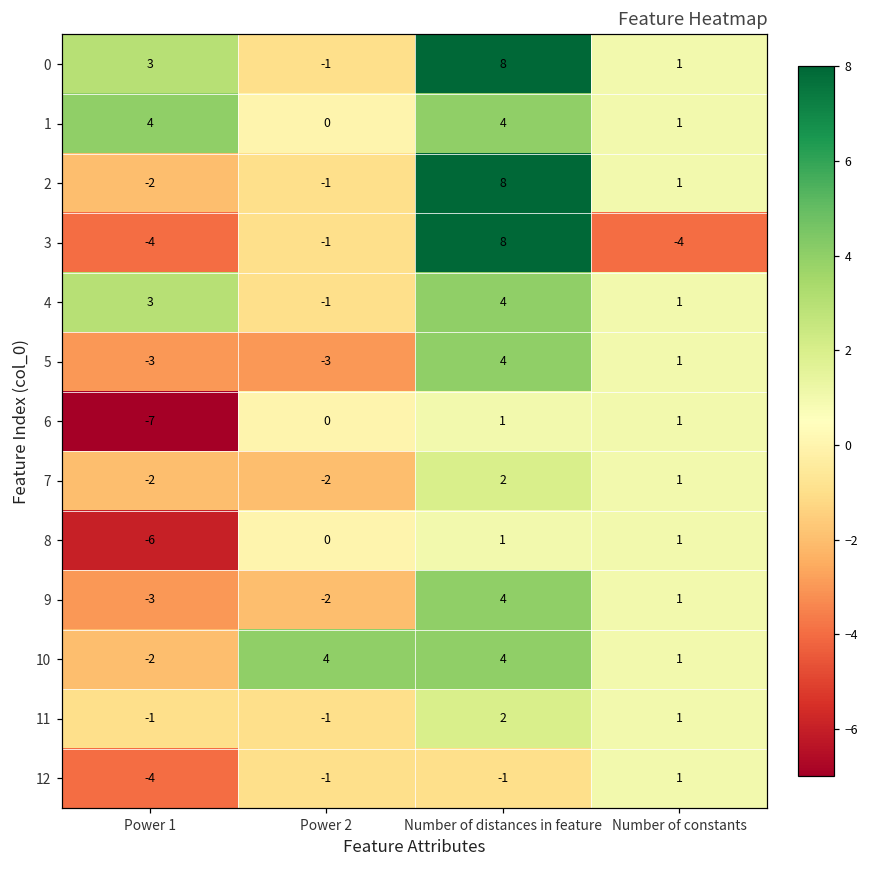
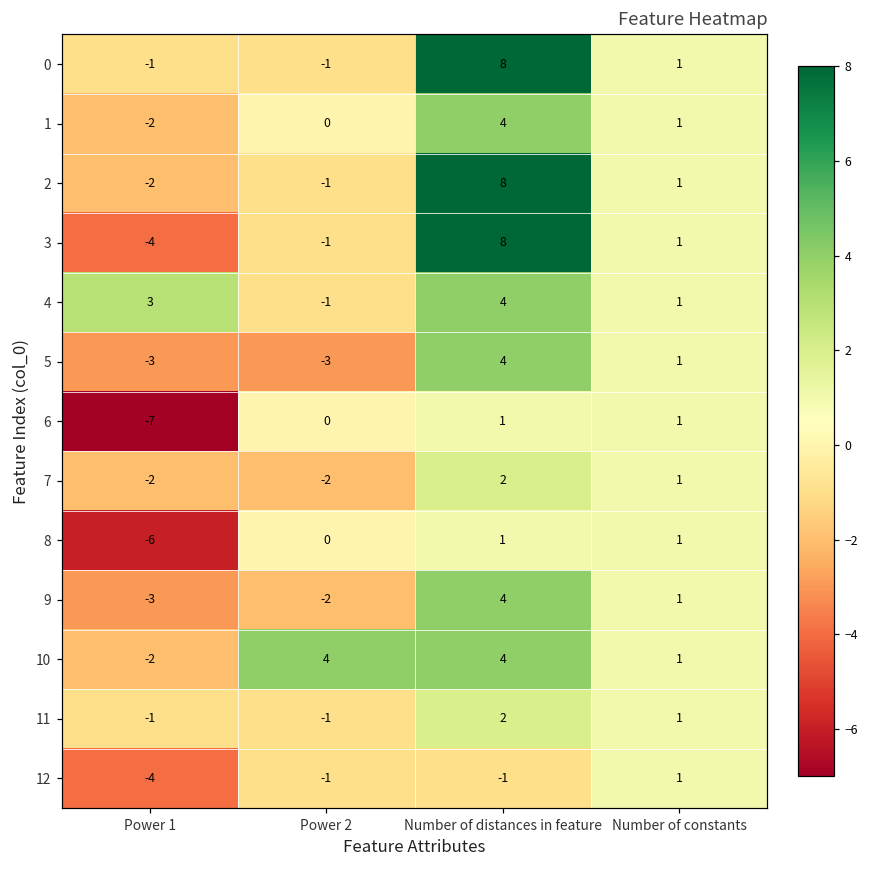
0, Power 1: 3 -> -1
1, Power 1: 4 -> -2
3, Number of constants: -4 -> 1
